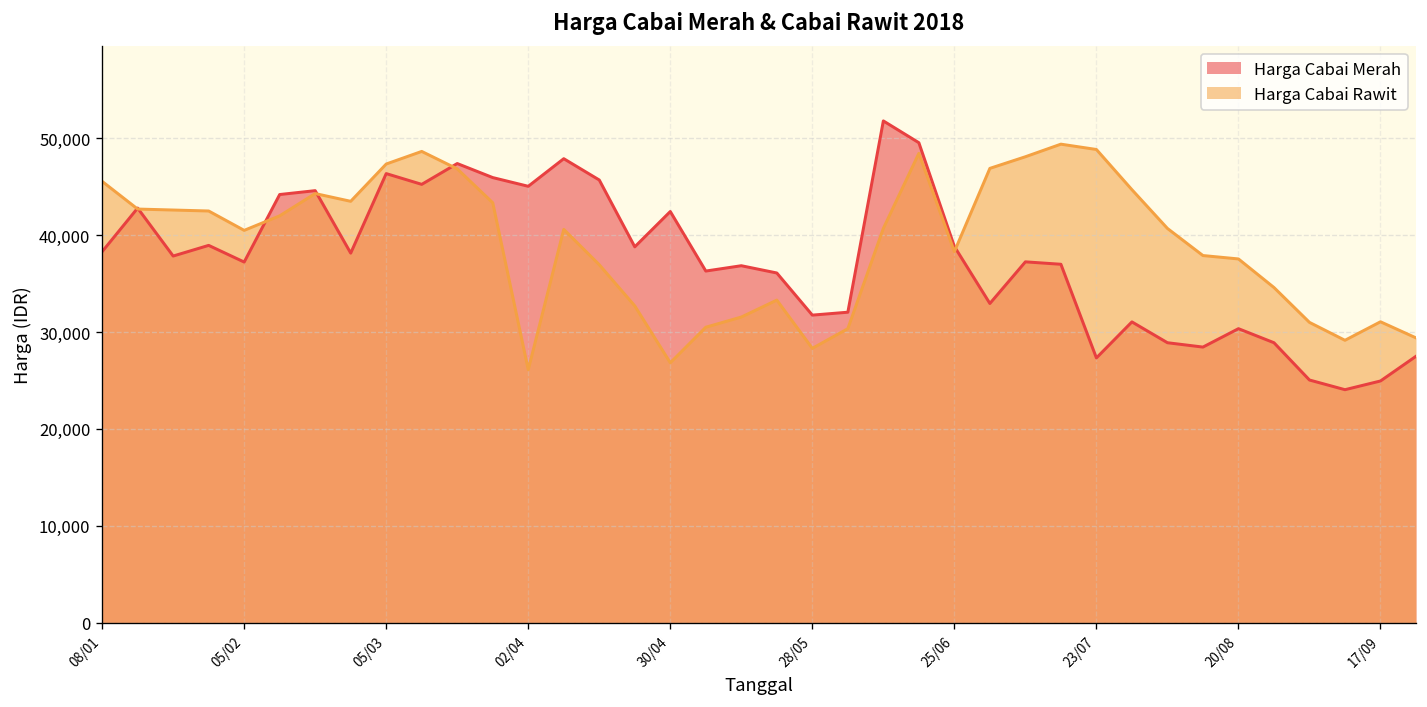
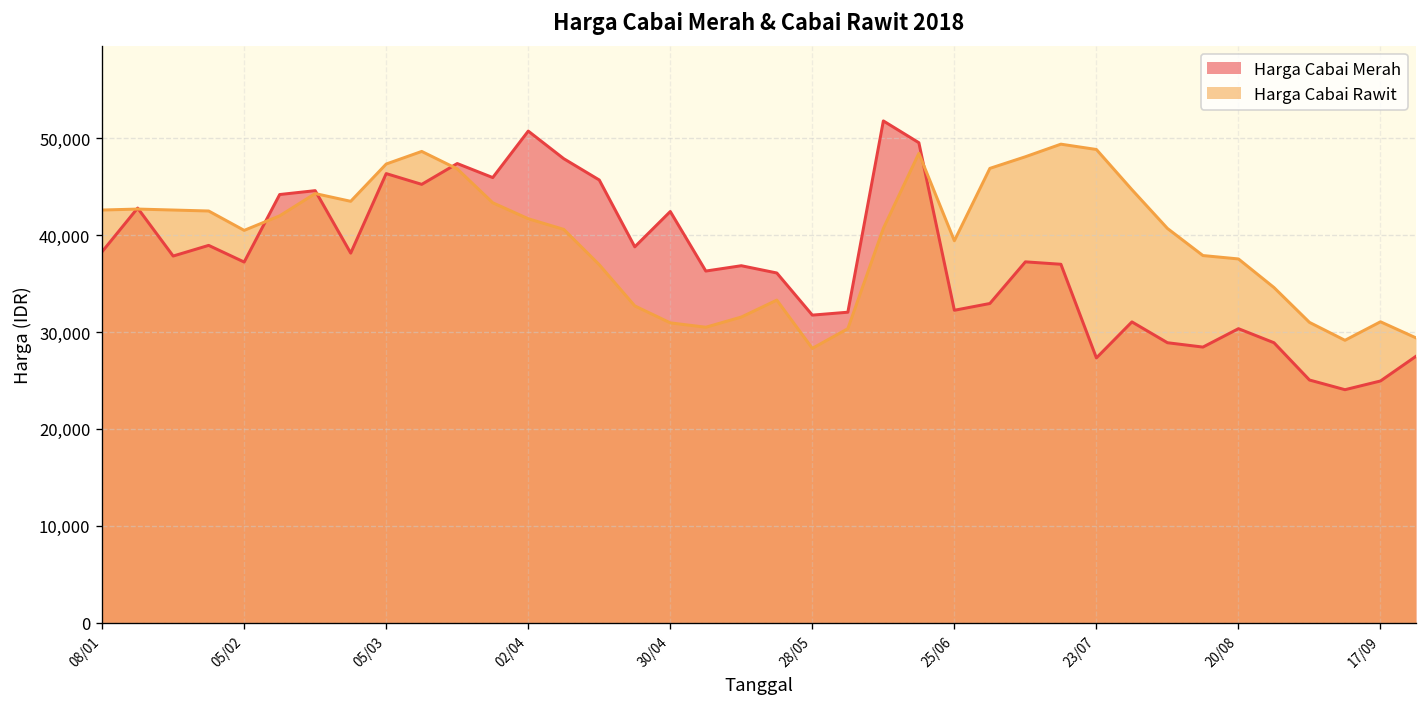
Harga Cabai Rawit, 08/01: 46,000 -> 43,000
Harga Cabai Merah, 02/04: 45,000 -> 51,000
Harga Cabai Rawit, 02/04: 26,000 -> 42,000
Harga Cabai Rawit, 30/04: 27,000 -> 31,000
Harga Cabai Merah, 25/06: 39,000 -> 32,000
Harga Cabai Rawit, 25/06: 38,000 -> 39,000
